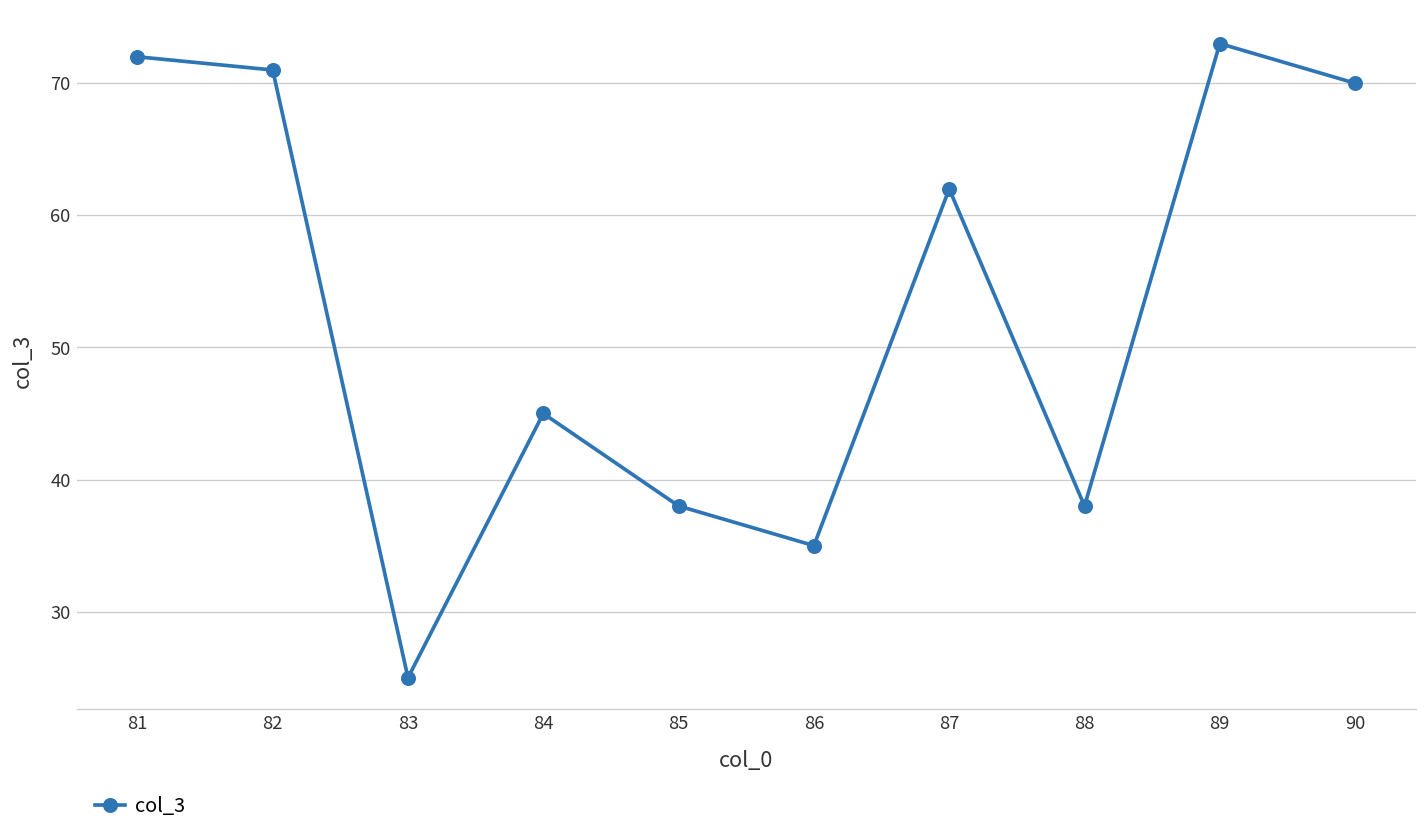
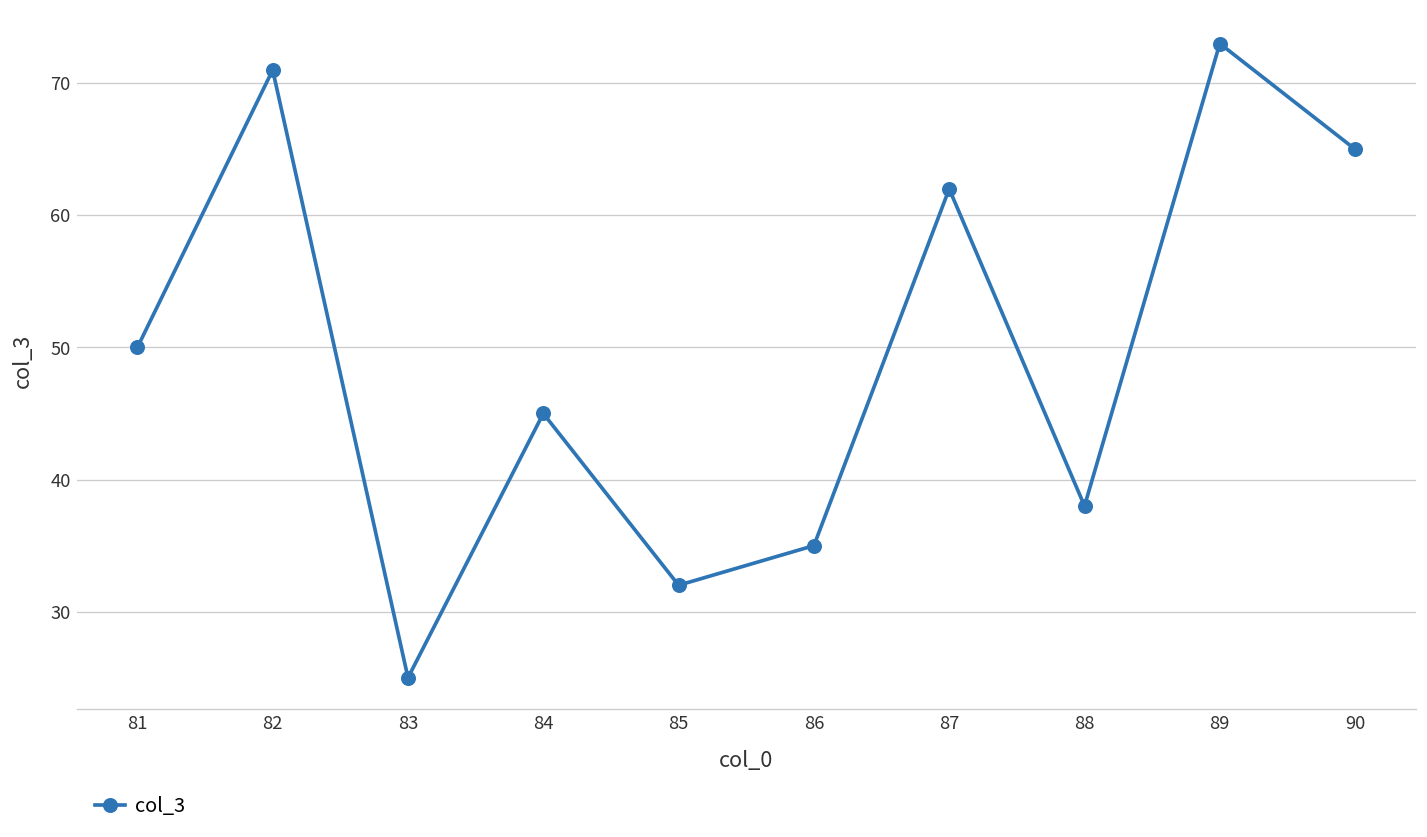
81: 72 -> 50
85: 38 -> 32
90: 70 -> 65
